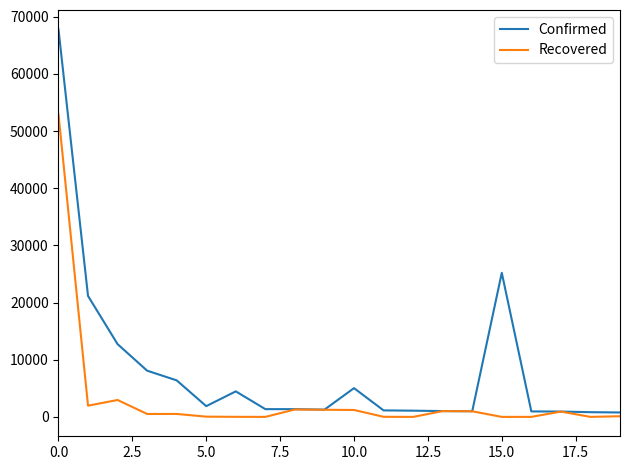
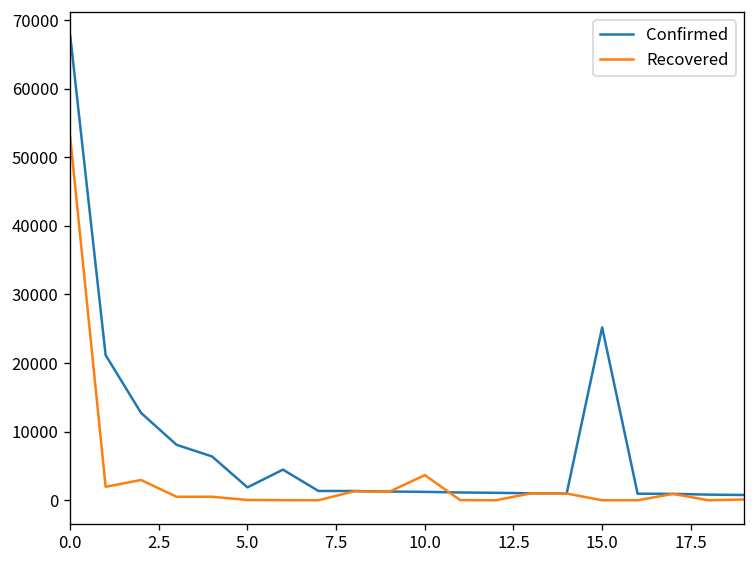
Confirmed, 10.0: 5000 -> 1000
Recovered, 10.0: 1000 -> 4000
